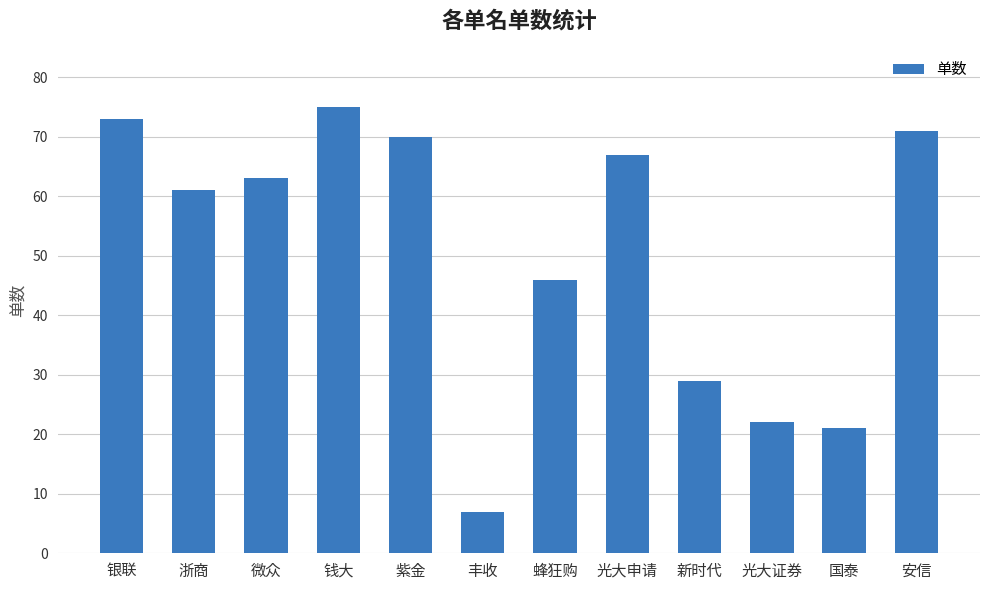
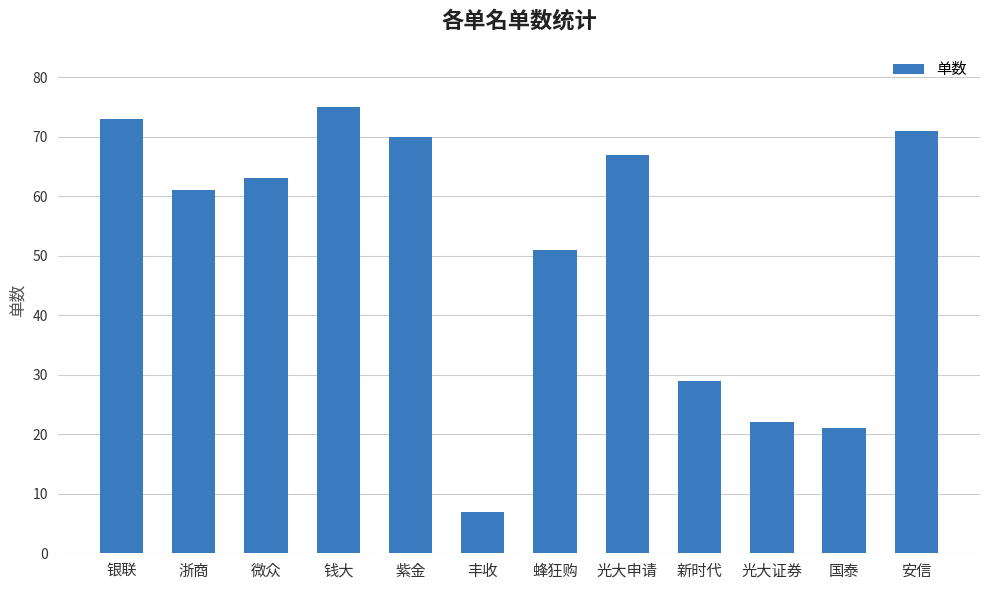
蜂狂购: 46 -> 51
